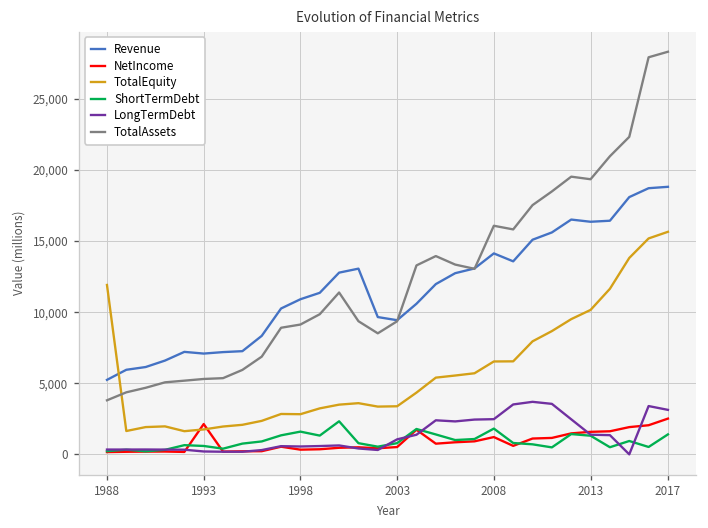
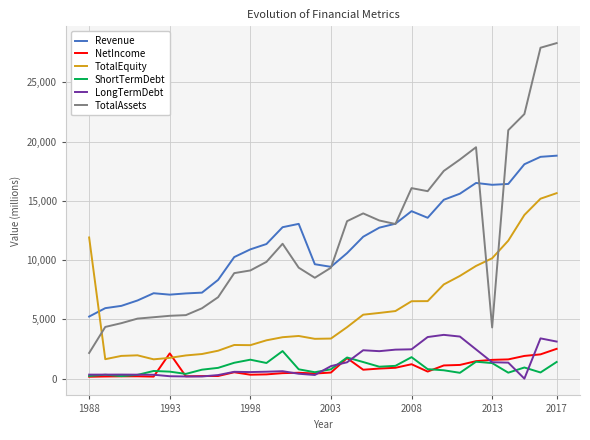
TotalAssets, 1988: 3,800 -> 2,200
TotalAssets, 2013: 19,300 -> 4,300
